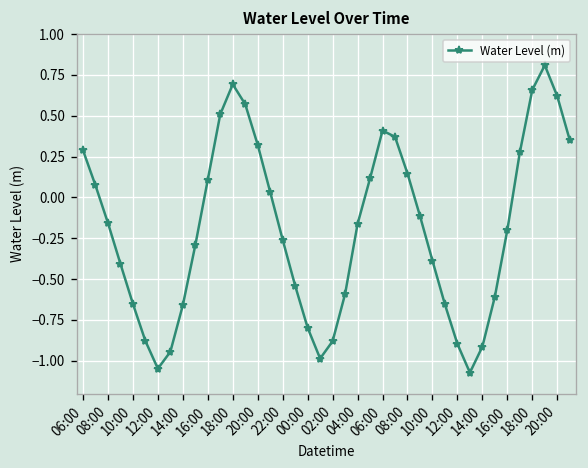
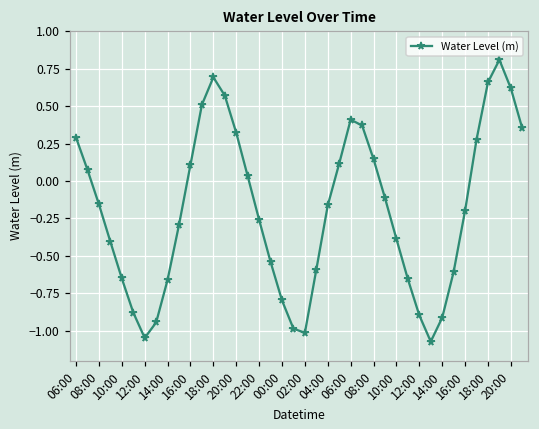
02:00: -0.88 -> -1.01
